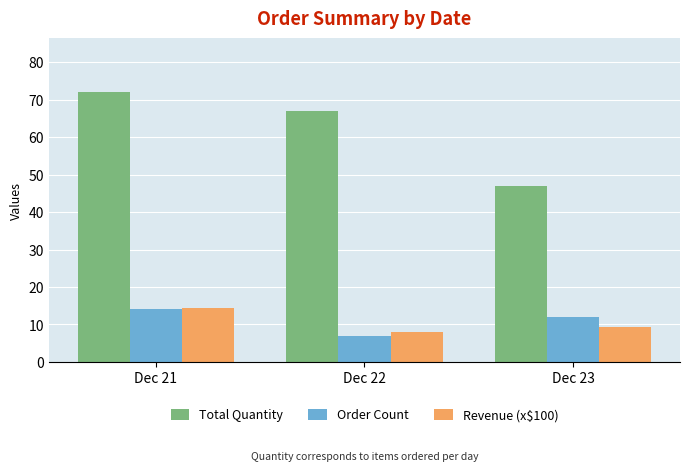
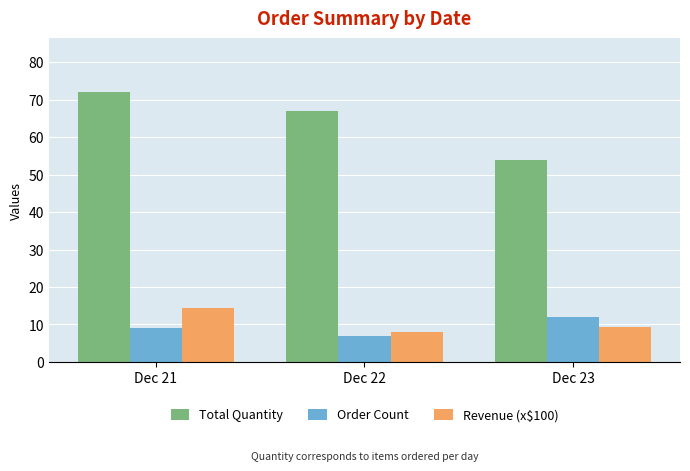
Order Count, Dec 21: 14 -> 9
Total Quantity, Dec 23: 47 -> 54
